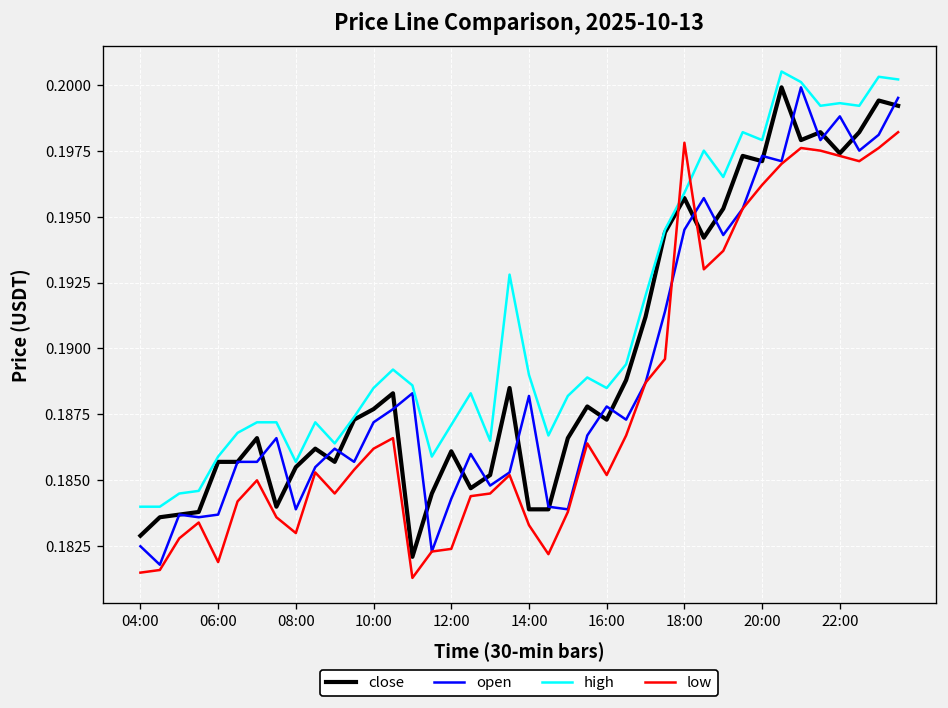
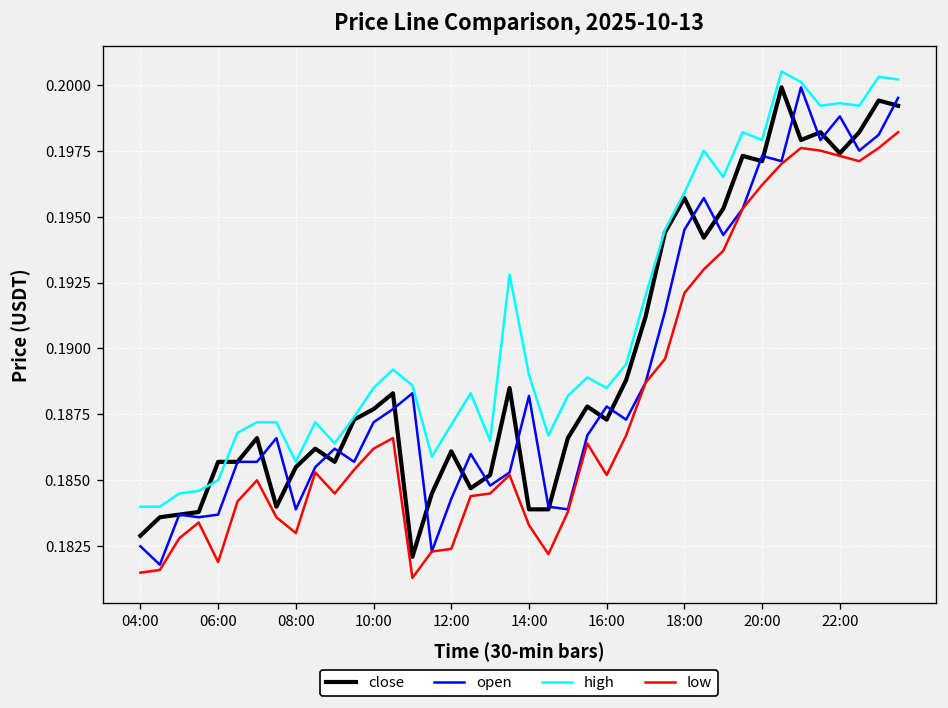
high, 06:00: 0.1859 -> 0.1850
low, 18:00: 0.1978 -> 0.1921
